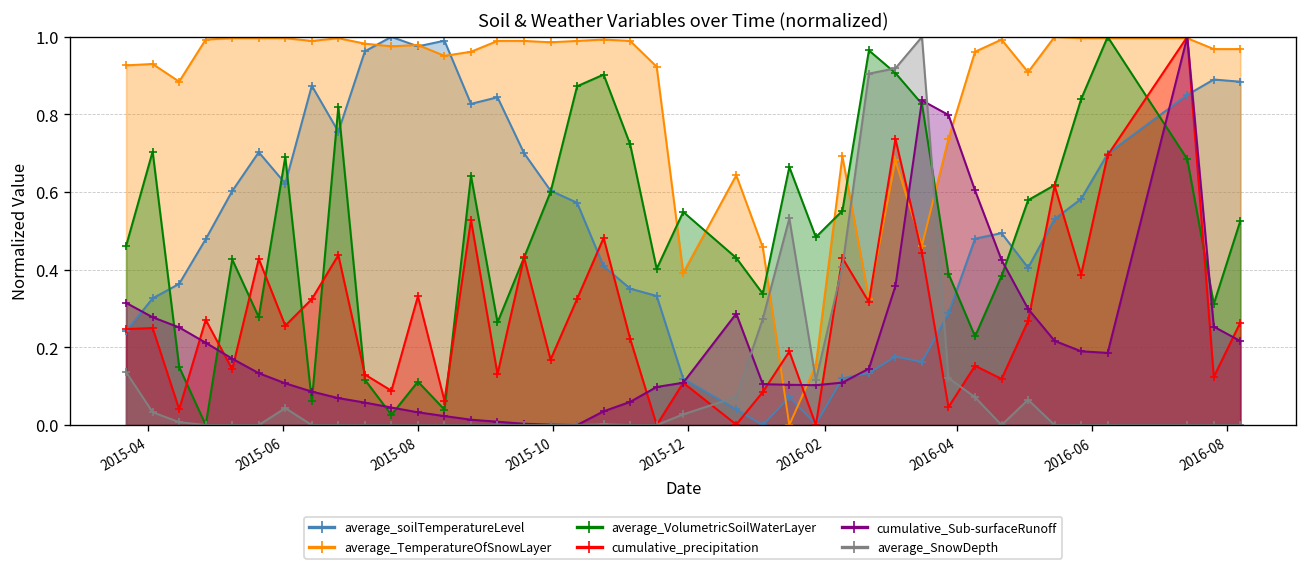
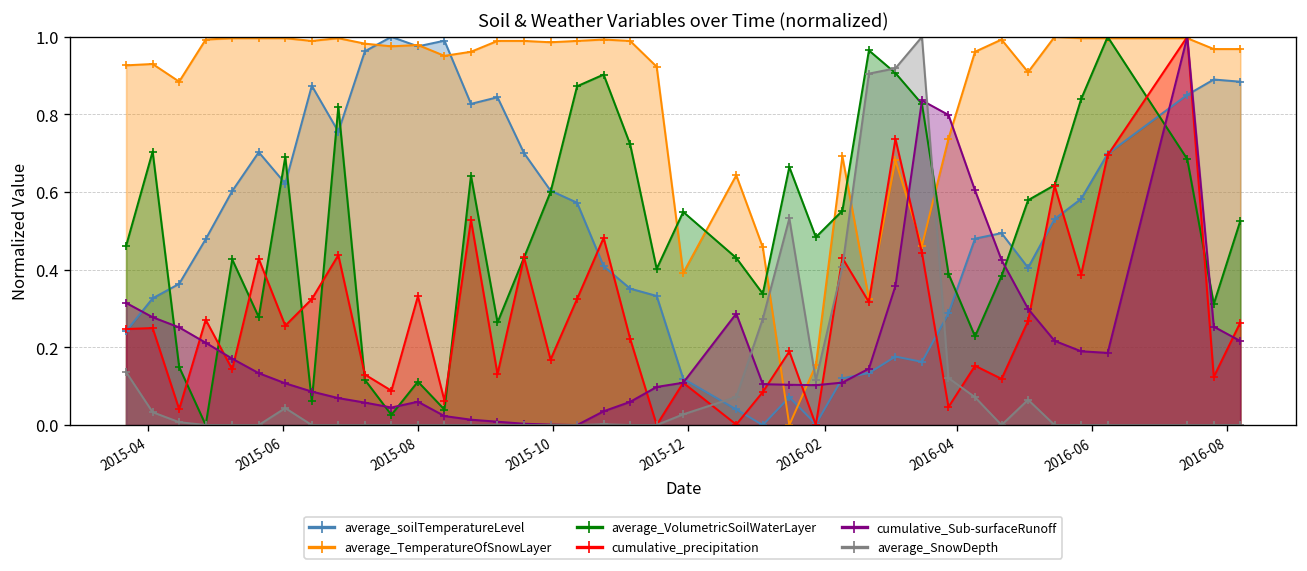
cumulative_Sub-surfaceRunoff, 2015-08: 0.03 -> 0.06
